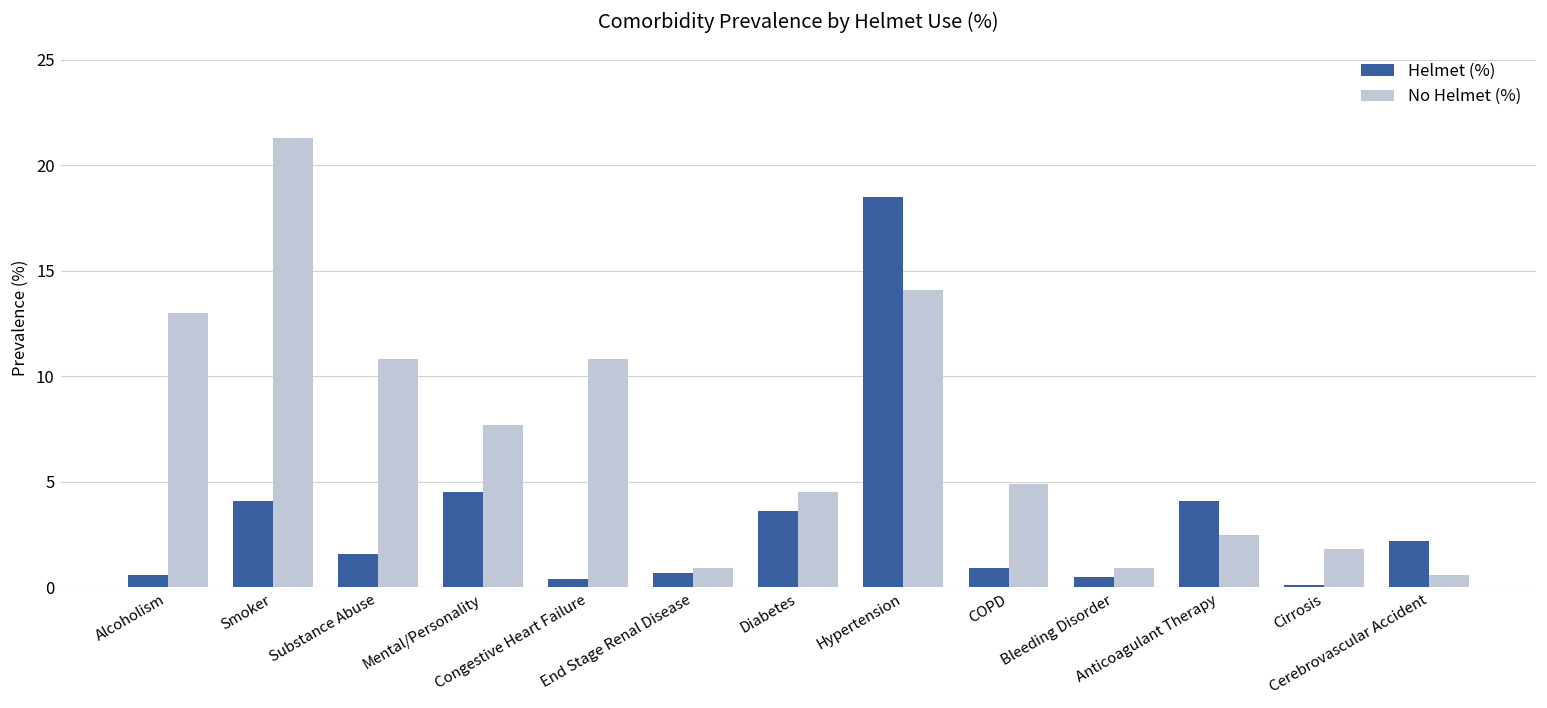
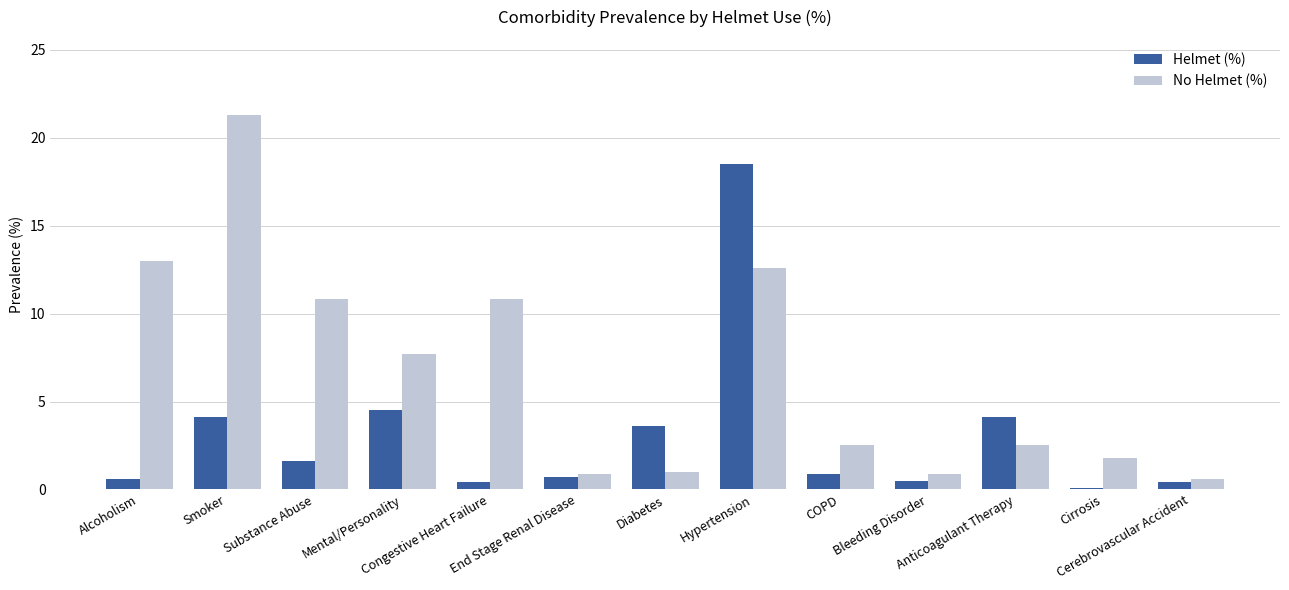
No Helmet (%), Diabetes: 4.5 -> 1.0
No Helmet (%), Hypertension: 14.1 -> 12.6
No Helmet (%), COPD: 4.9 -> 2.5
Helmet (%), Cerebrovascular Accident: 2.2 -> 0.4
